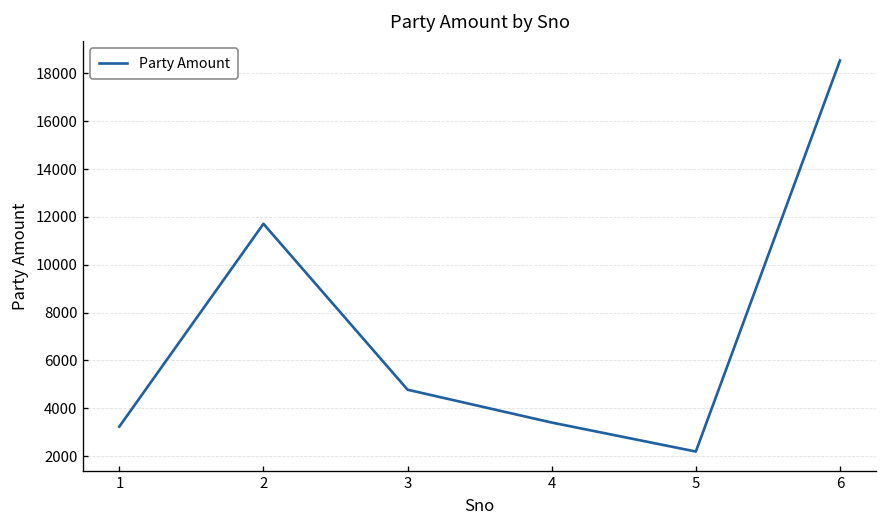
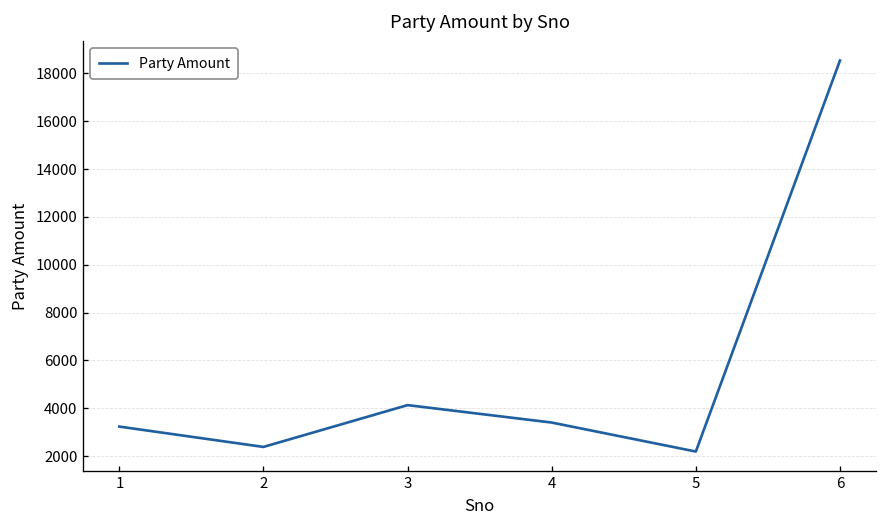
2: 11700 -> 2400
3: 4800 -> 4100
